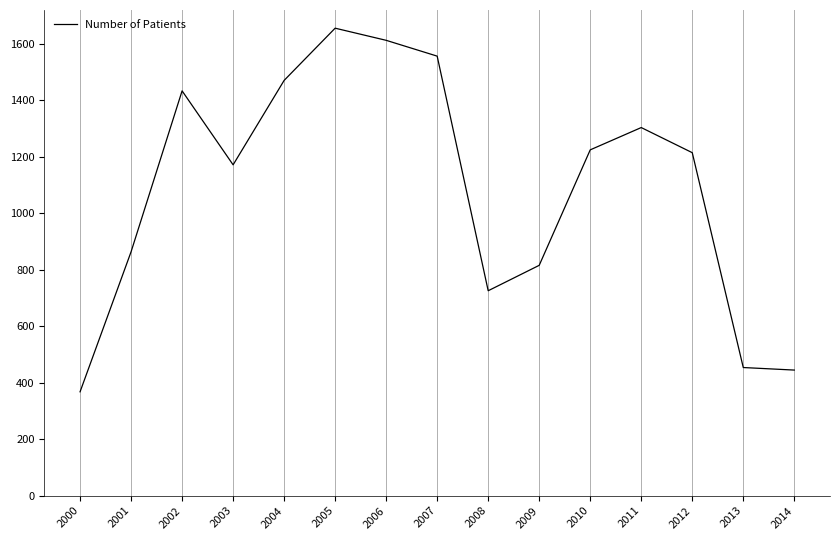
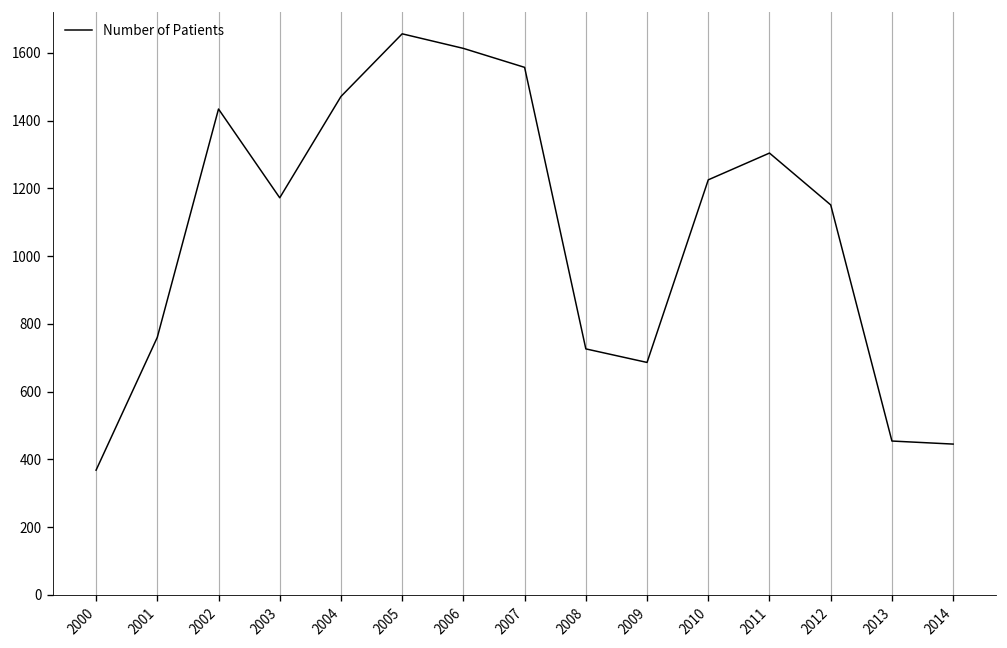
2001: 860 -> 760
2009: 820 -> 690
2012: 1220 -> 1150
